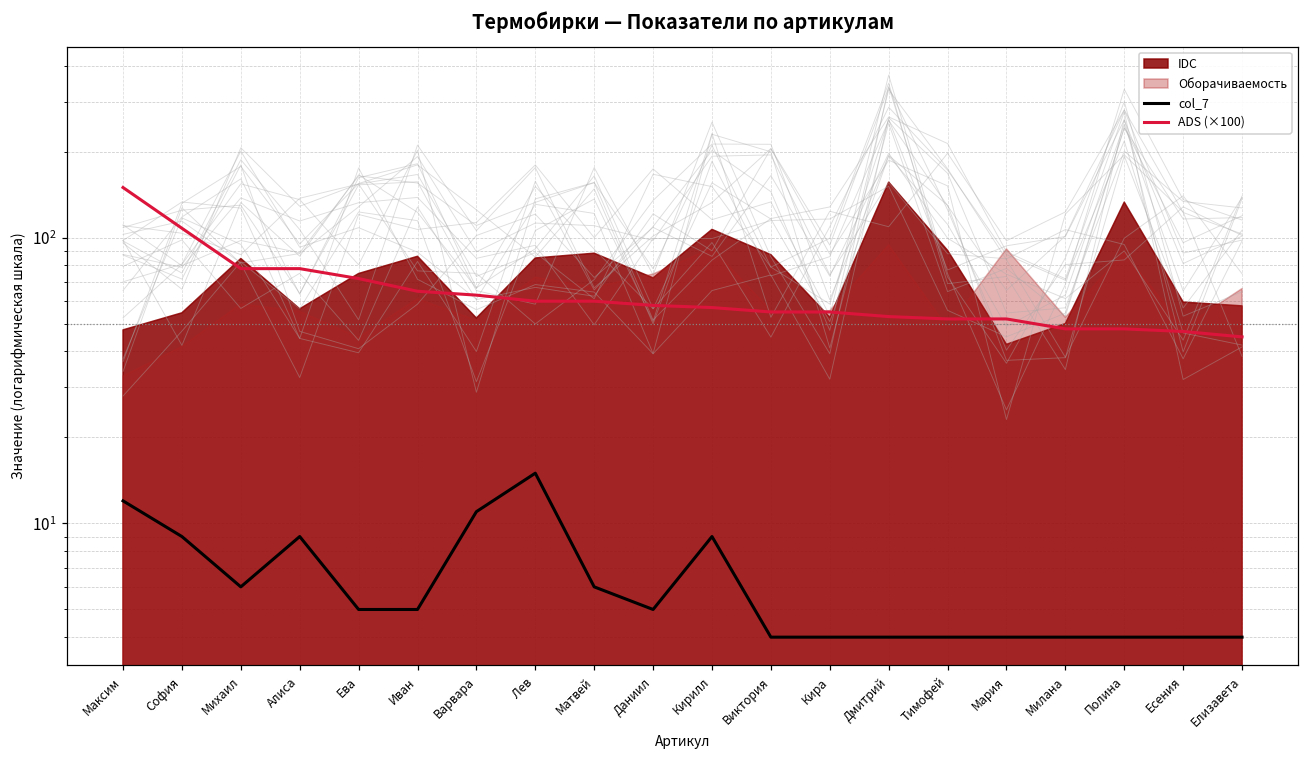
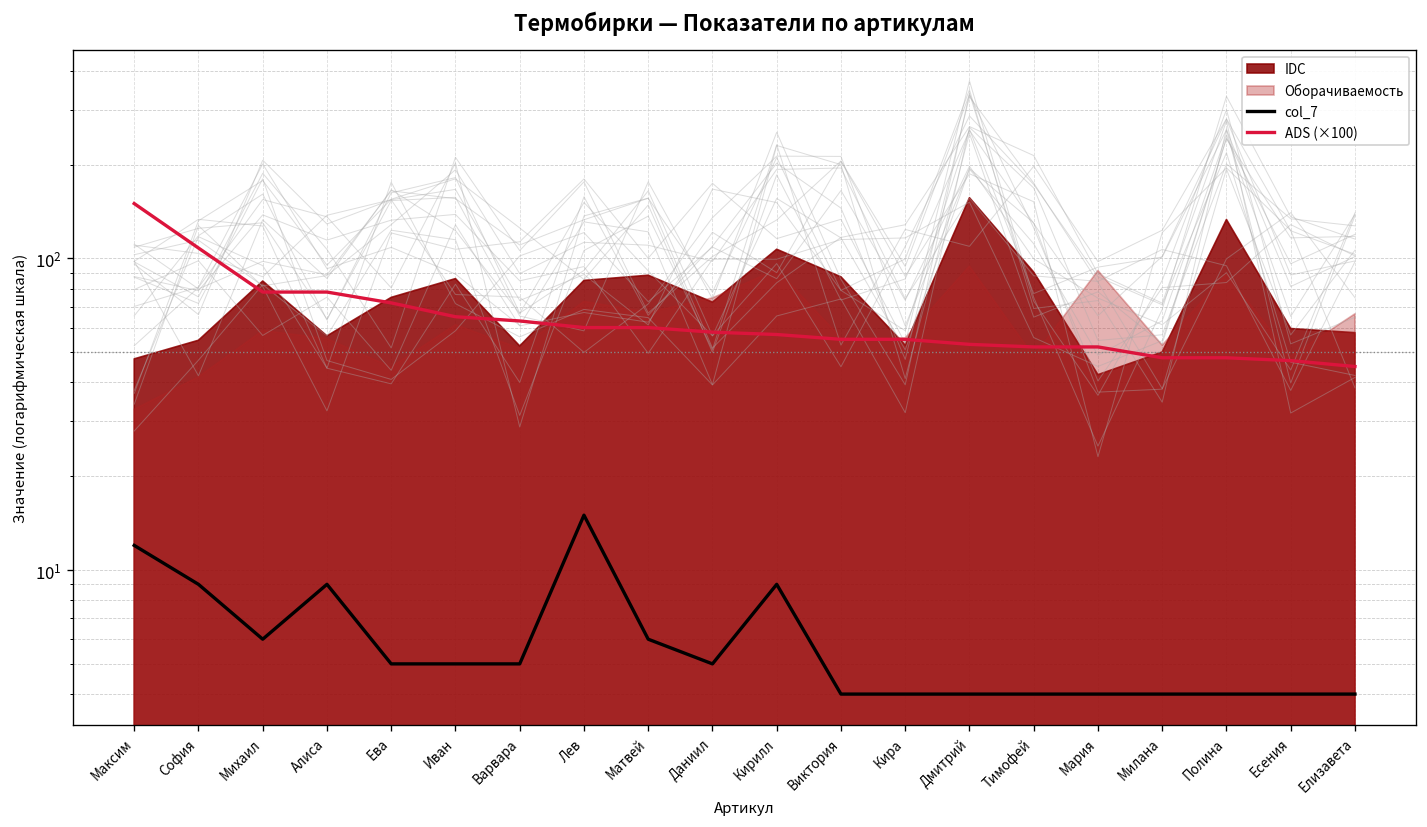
col_7, Варвара: 11 -> 5
